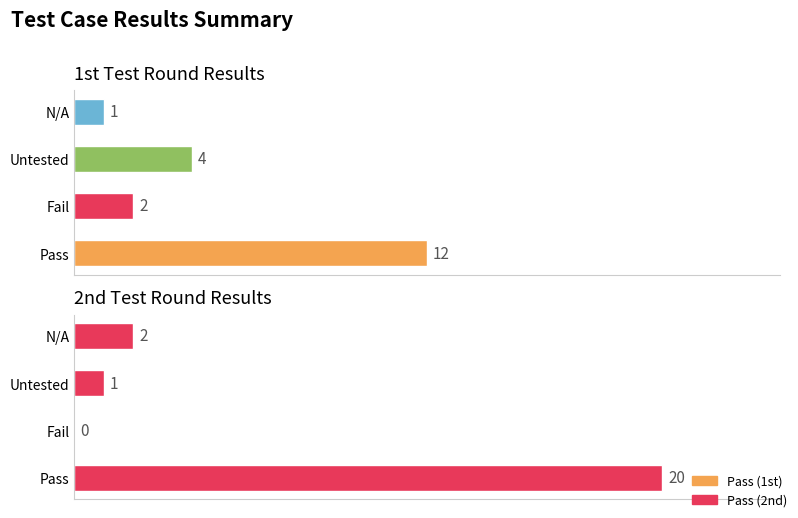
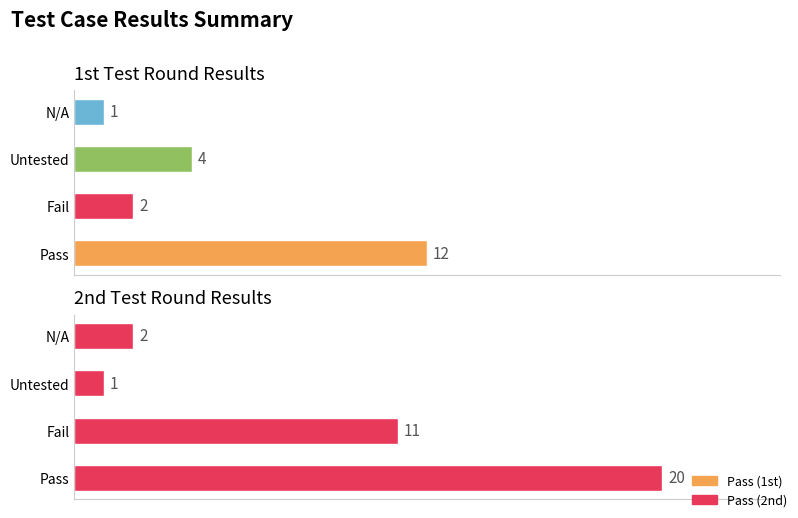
2nd Test Round Results, Fail: 0 -> 11
